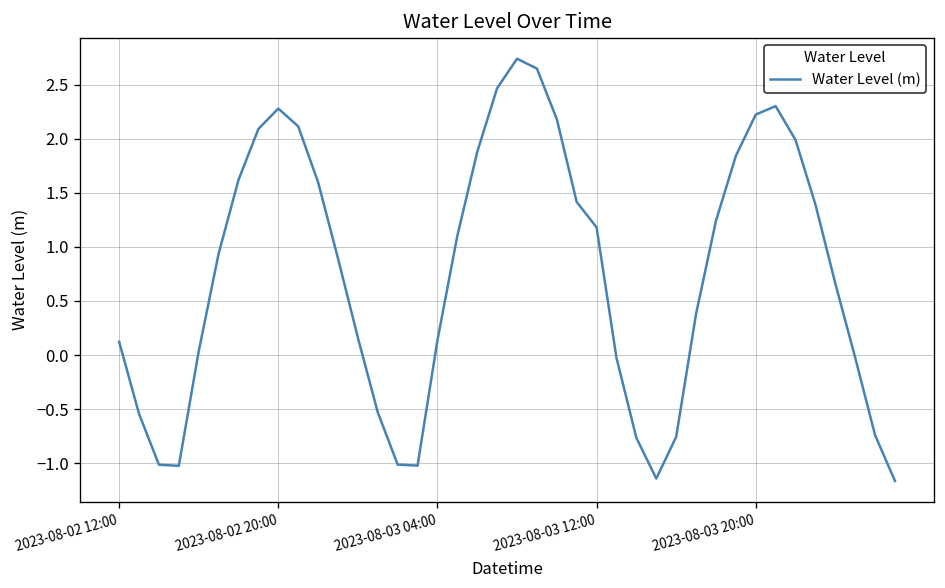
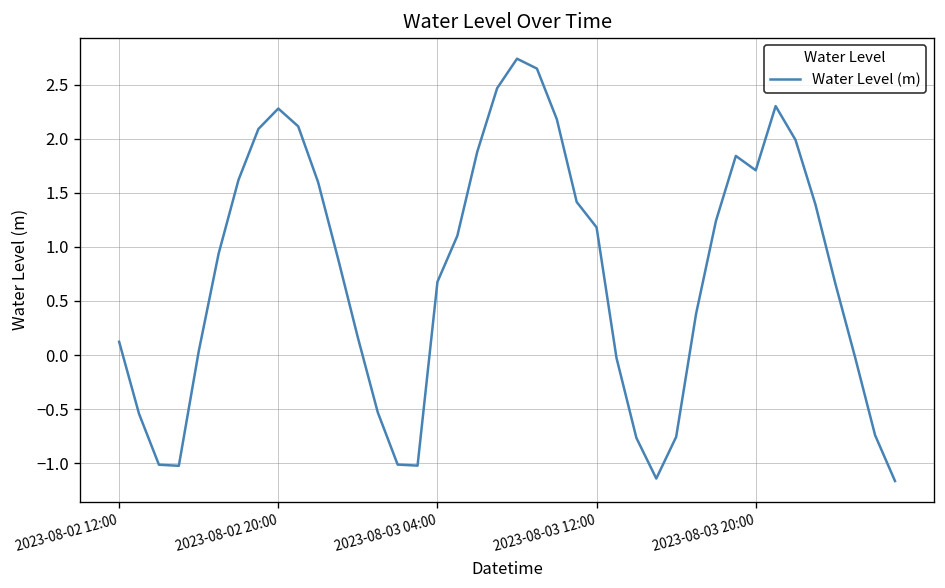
2023-08-03 04:00: 0.1 -> 0.7
2023-08-03 20:00: 2.2 -> 1.7
